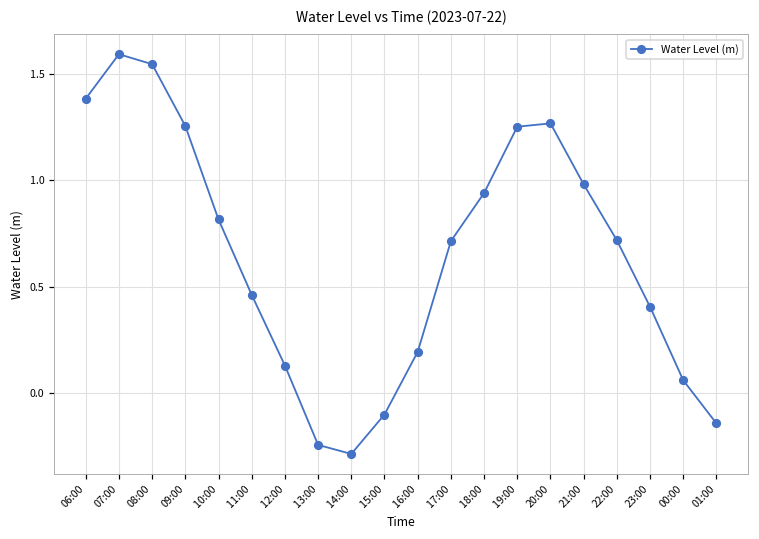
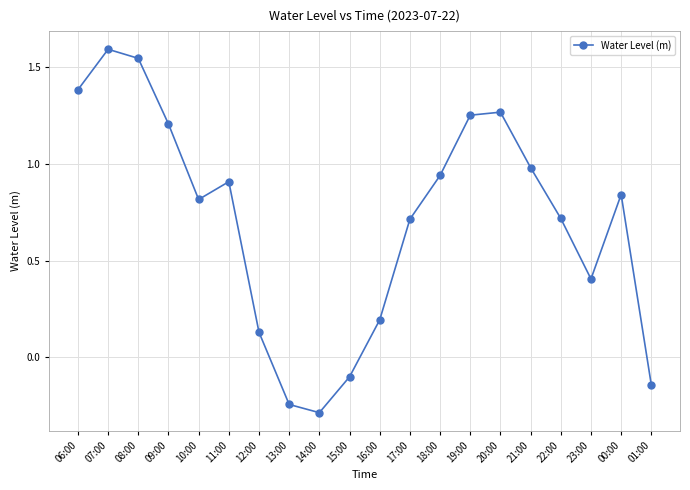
09:00: 1.25 -> 1.21
11:00: 0.46 -> 0.91
00:00: 0.06 -> 0.84
